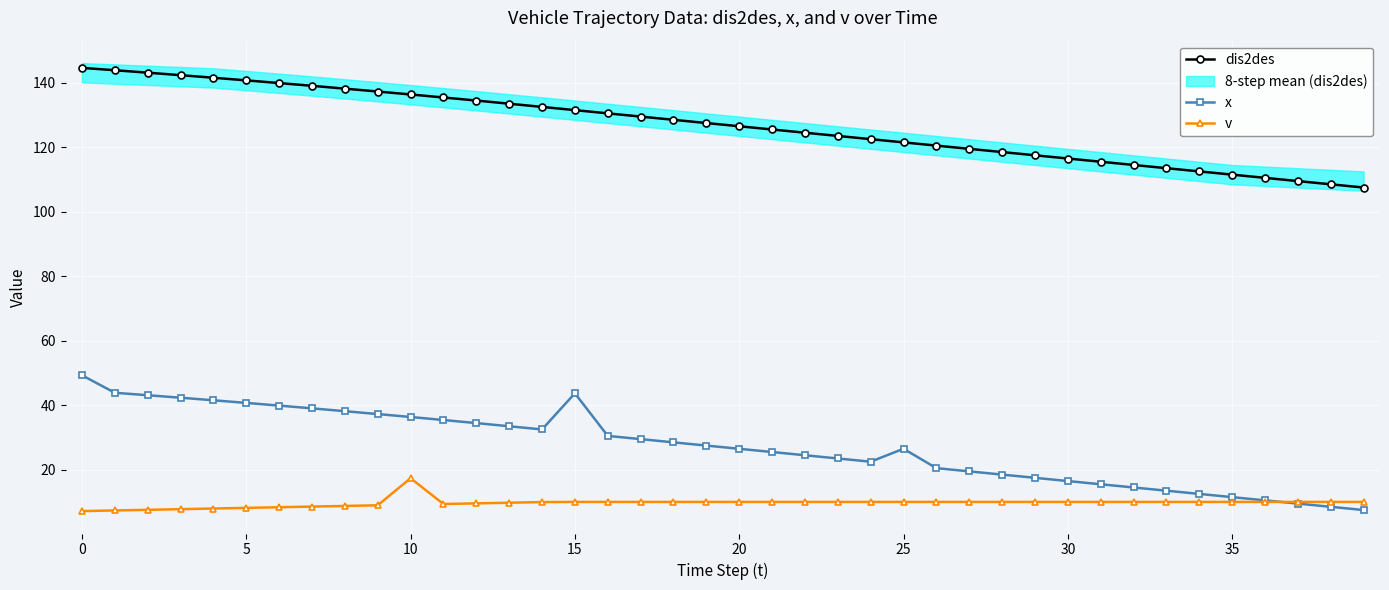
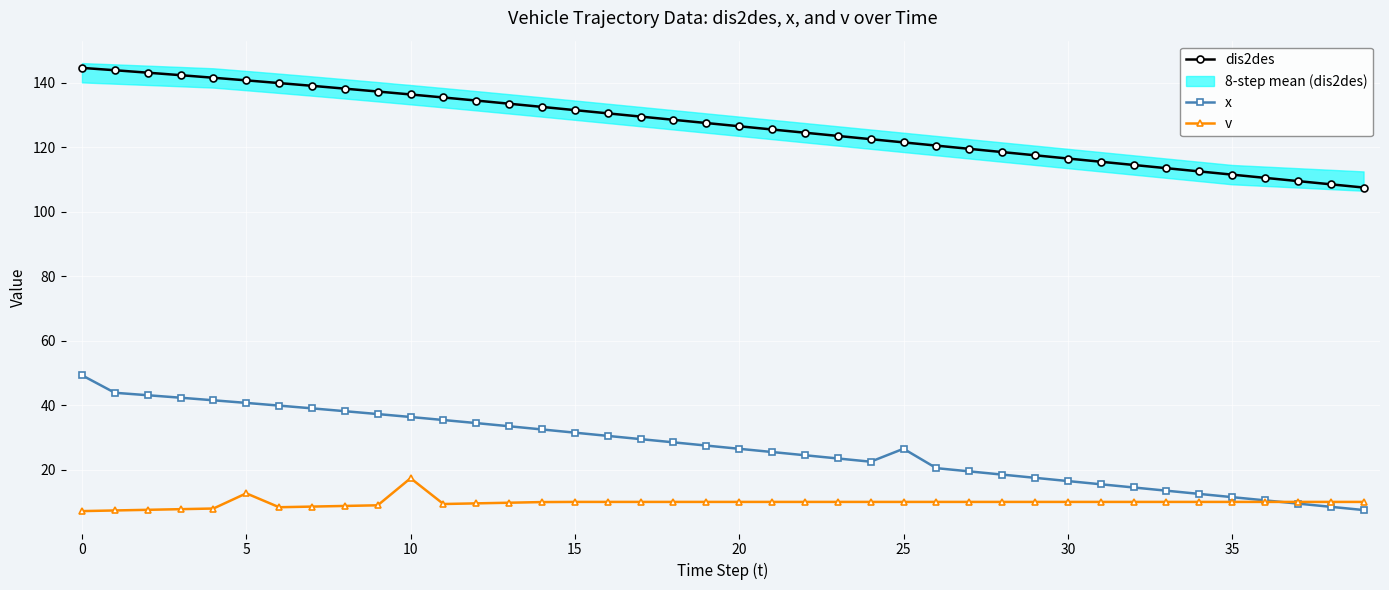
v, 5: 8 -> 13
x, 15: 44 -> 31
